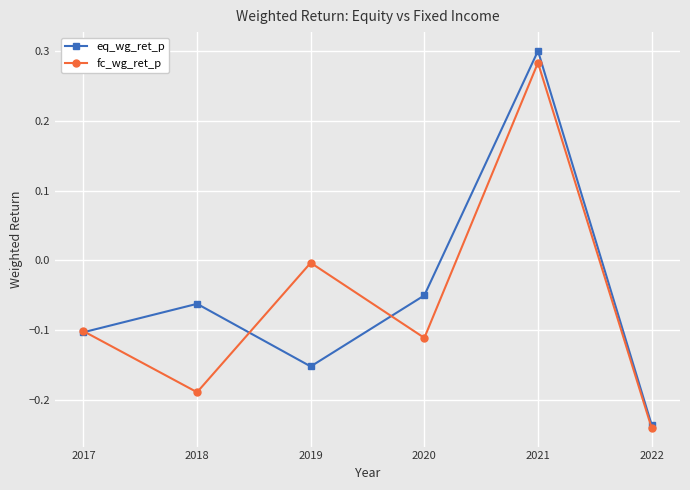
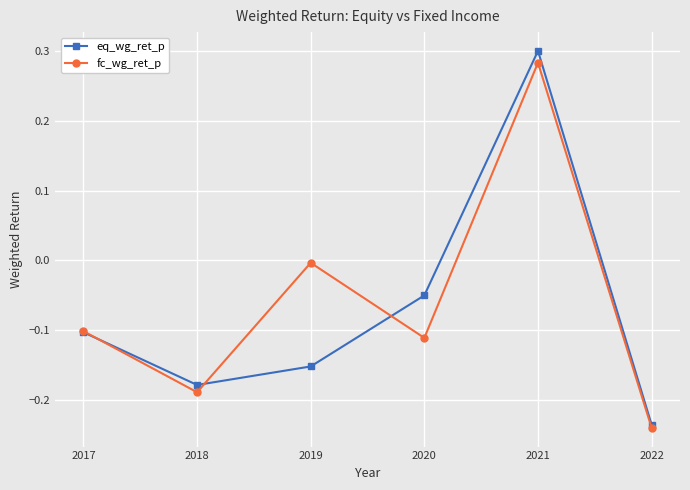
eq_wg_ret_p, 2018: -0.06 -> -0.18
